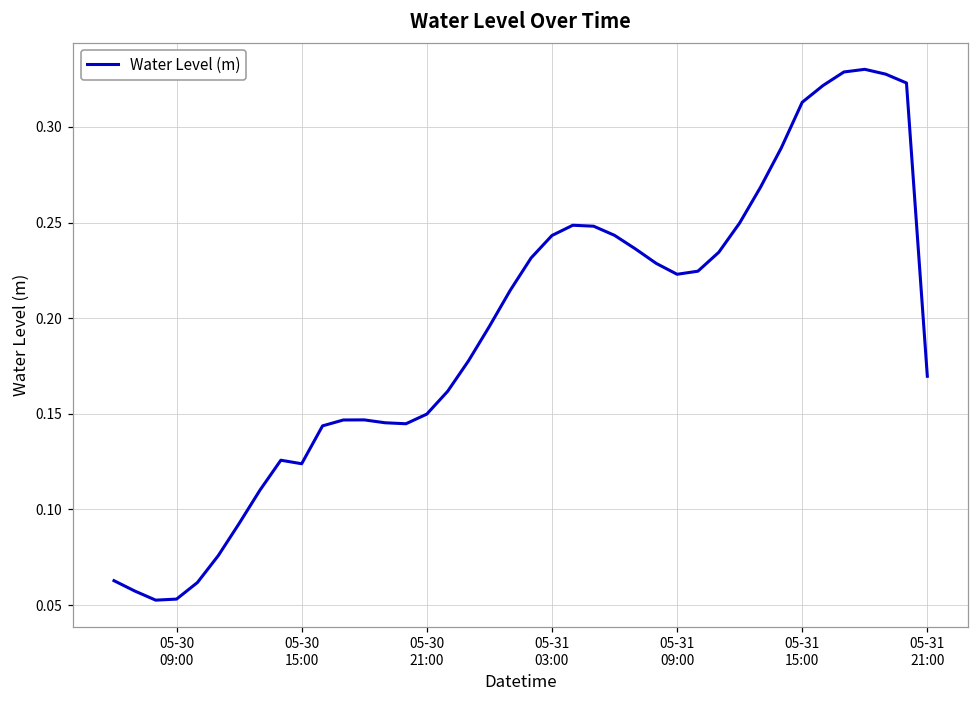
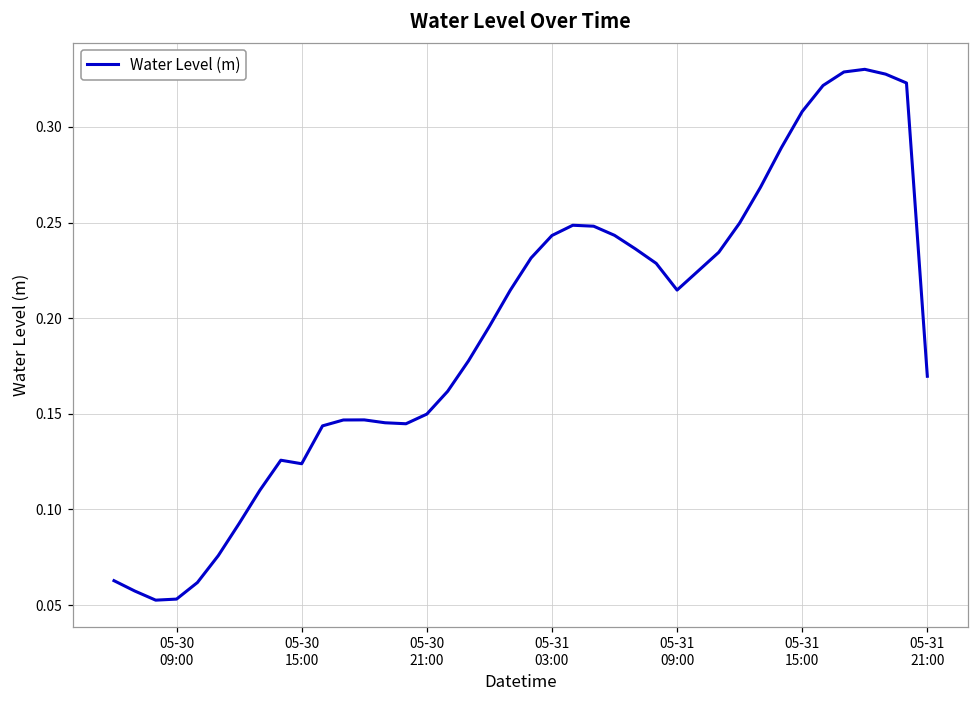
05-31 09:00: 0.223 -> 0.215
05-31 15:00: 0.313 -> 0.308
